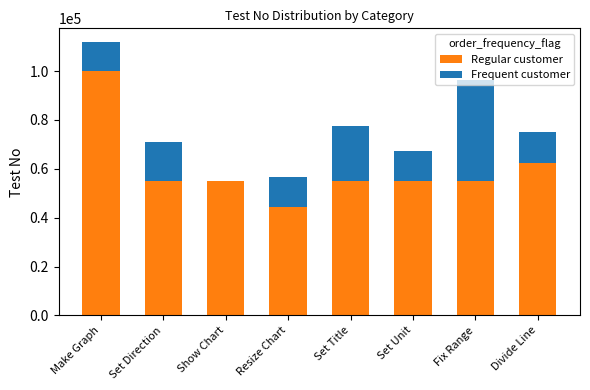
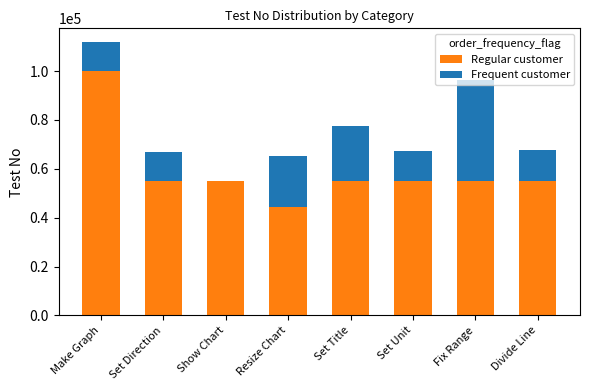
Frequent customer, Set Direction: 16000 -> 12000
Frequent customer, Resize Chart: 12000 -> 21000
Regular customer, Divide Line: 62000 -> 55000
